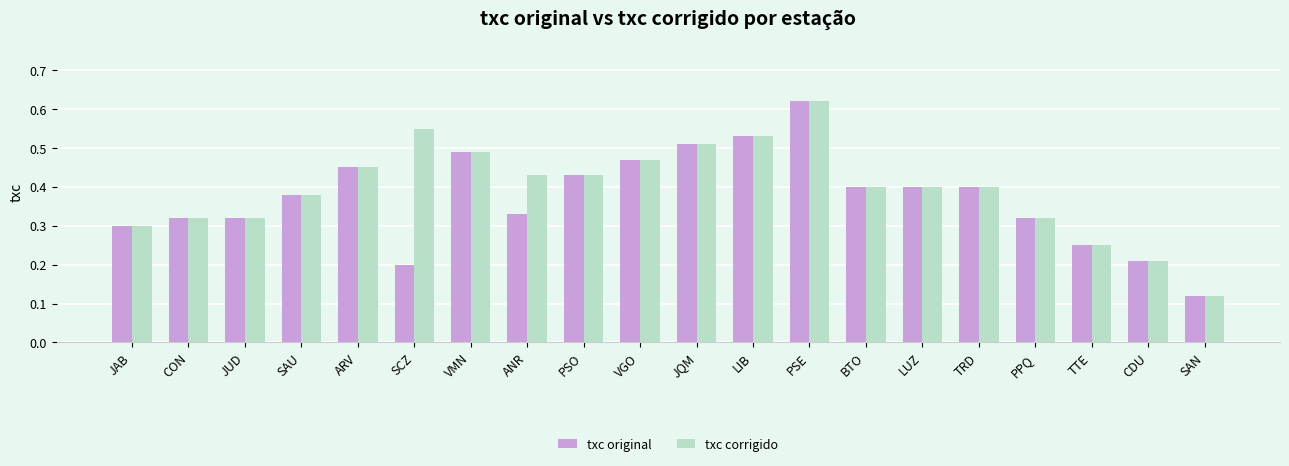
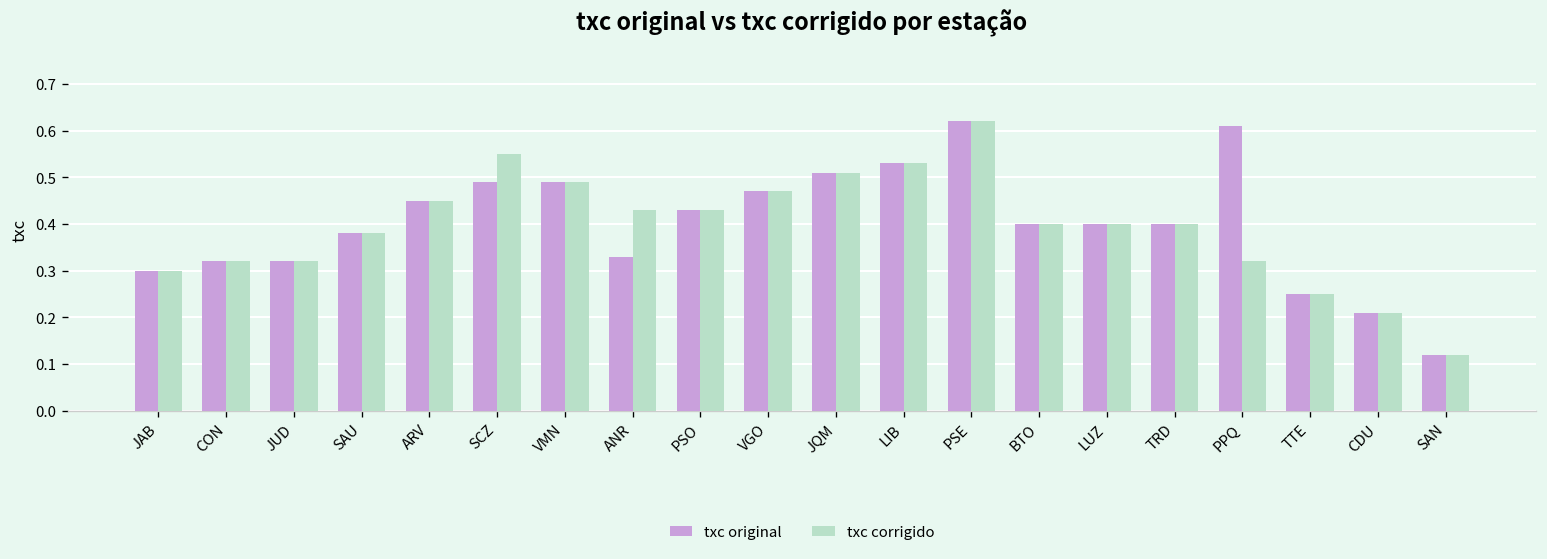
txc original, SCZ: 0.20 -> 0.49
txc original, PPQ: 0.32 -> 0.61
